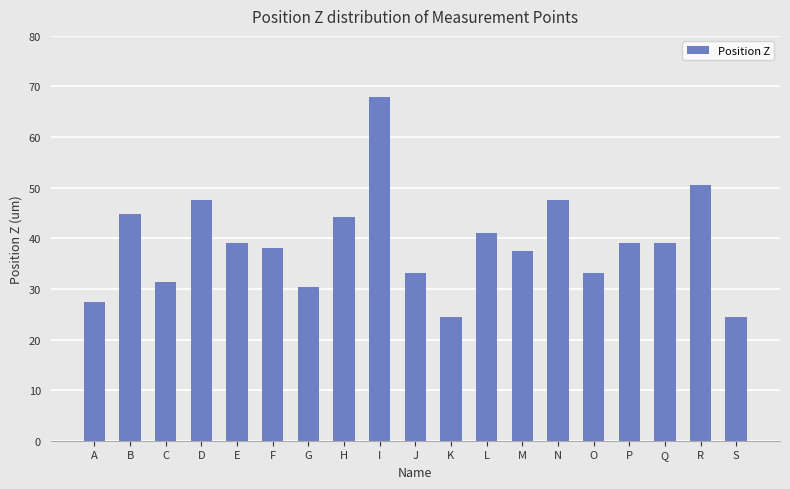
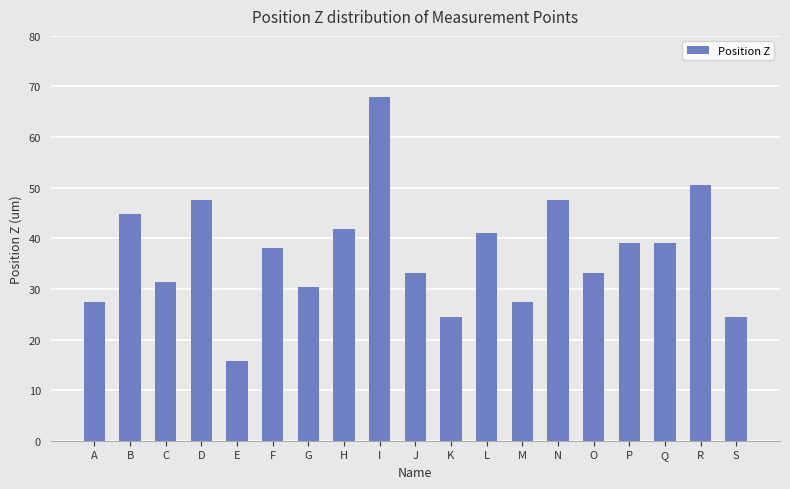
E: 39 -> 16
H: 44 -> 42
M: 37 -> 27
